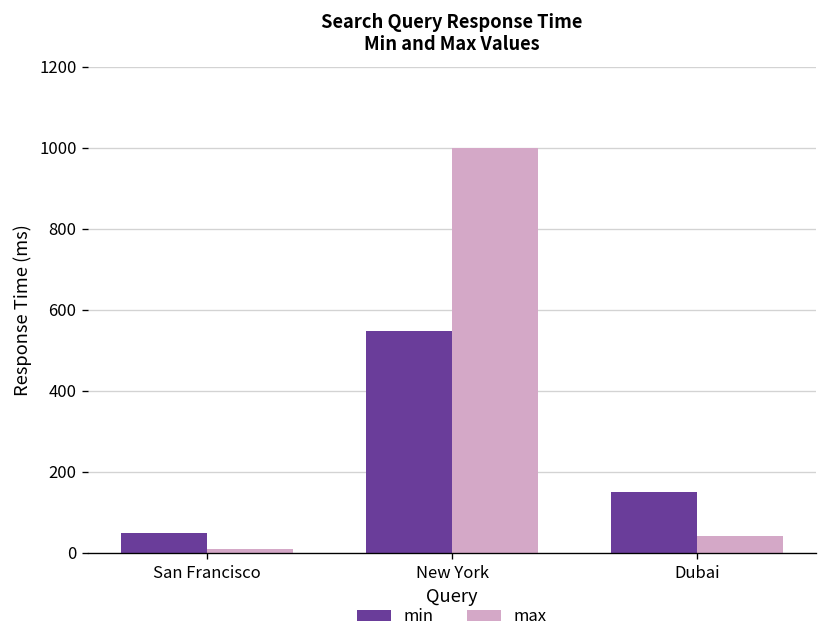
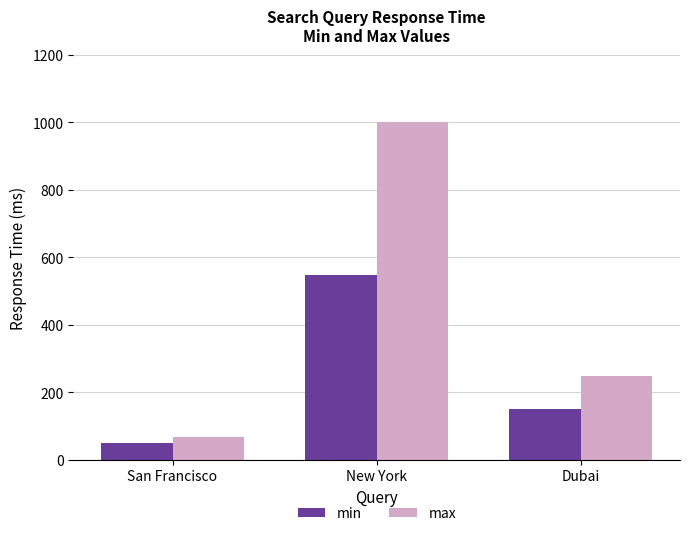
max, San Francisco: 10 -> 70
max, Dubai: 40 -> 250
